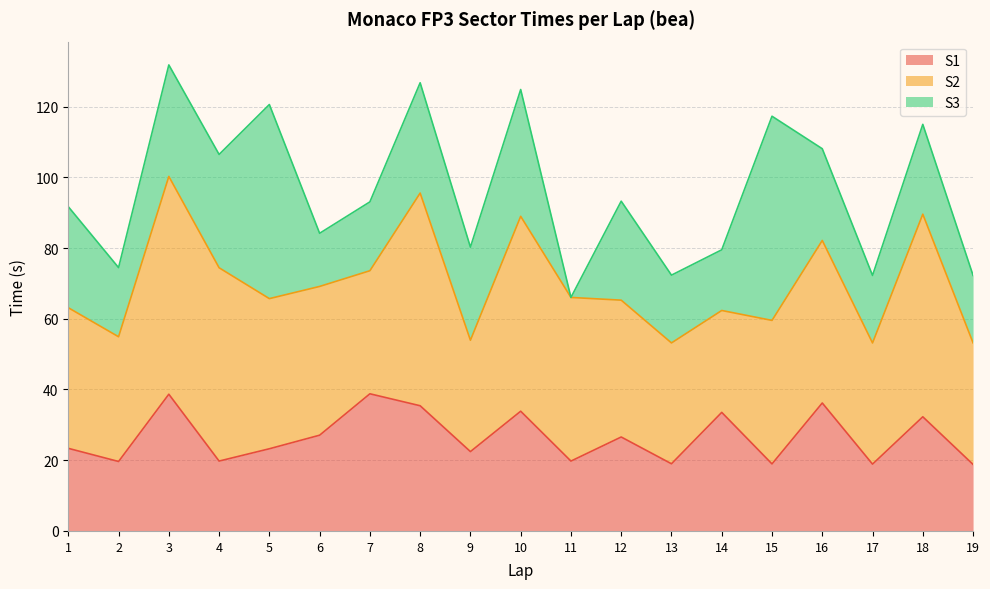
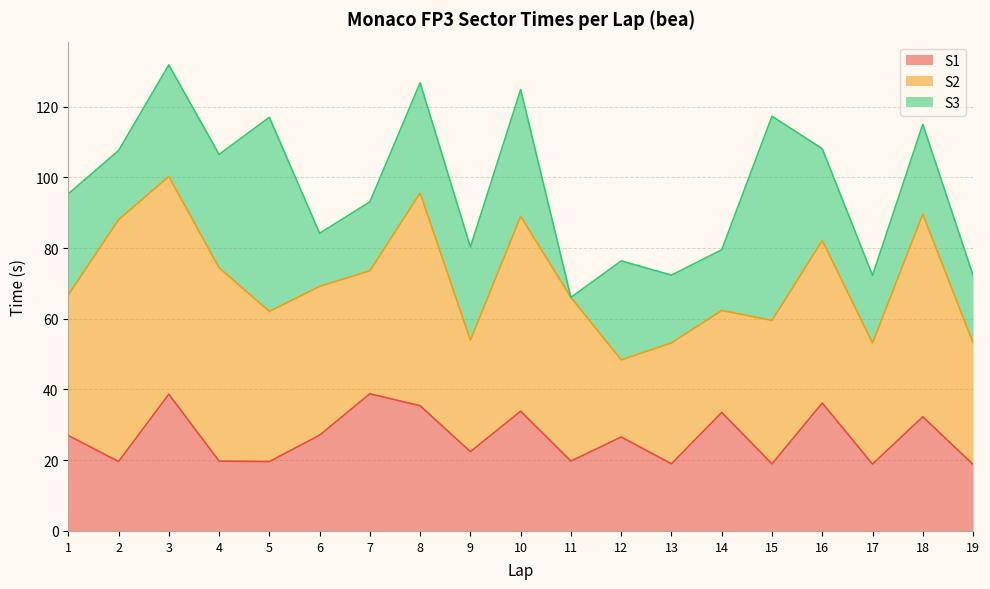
S1, 1: 23 -> 27
S2, 2: 35 -> 68
S1, 5: 23 -> 20
S2, 12: 39 -> 22
